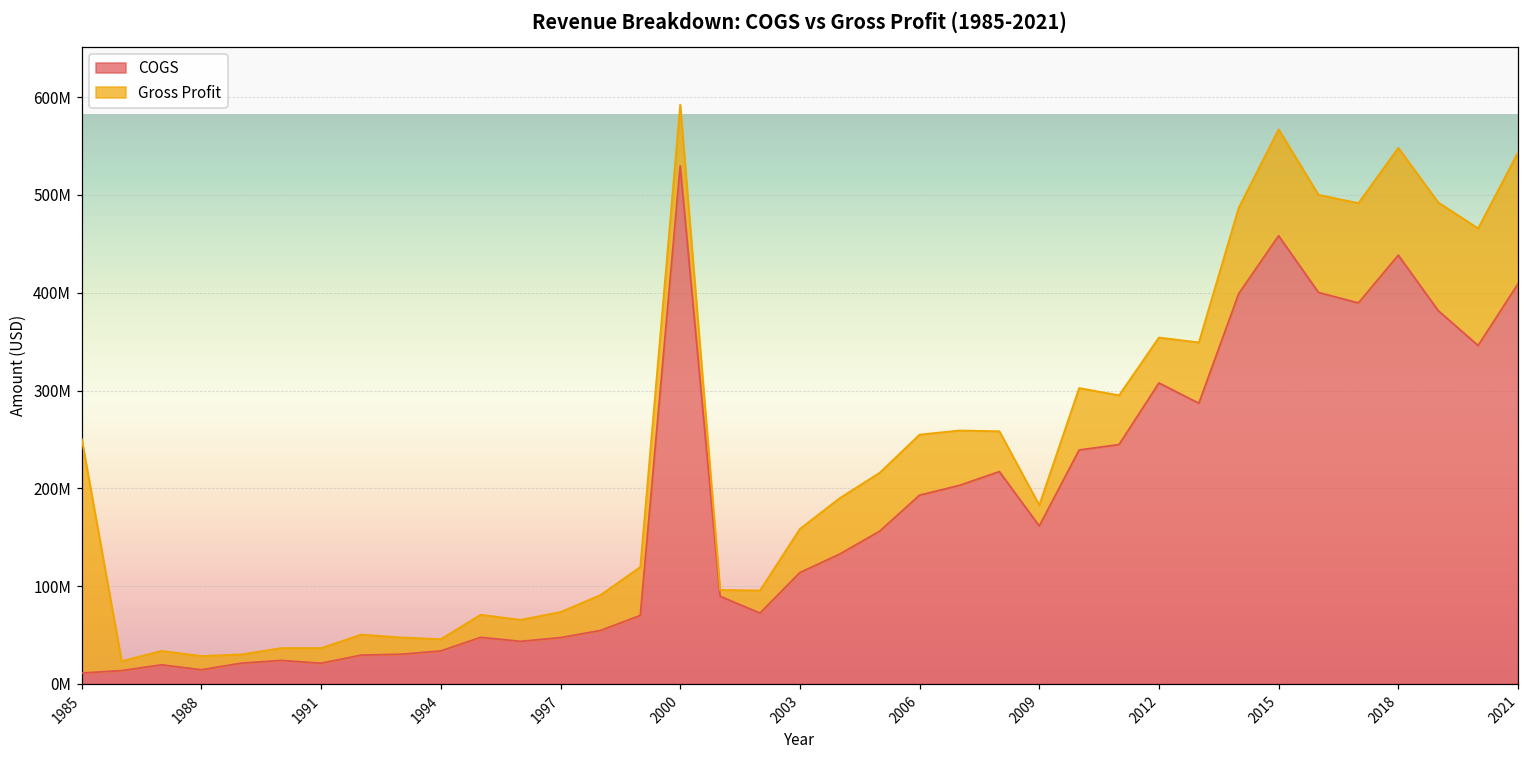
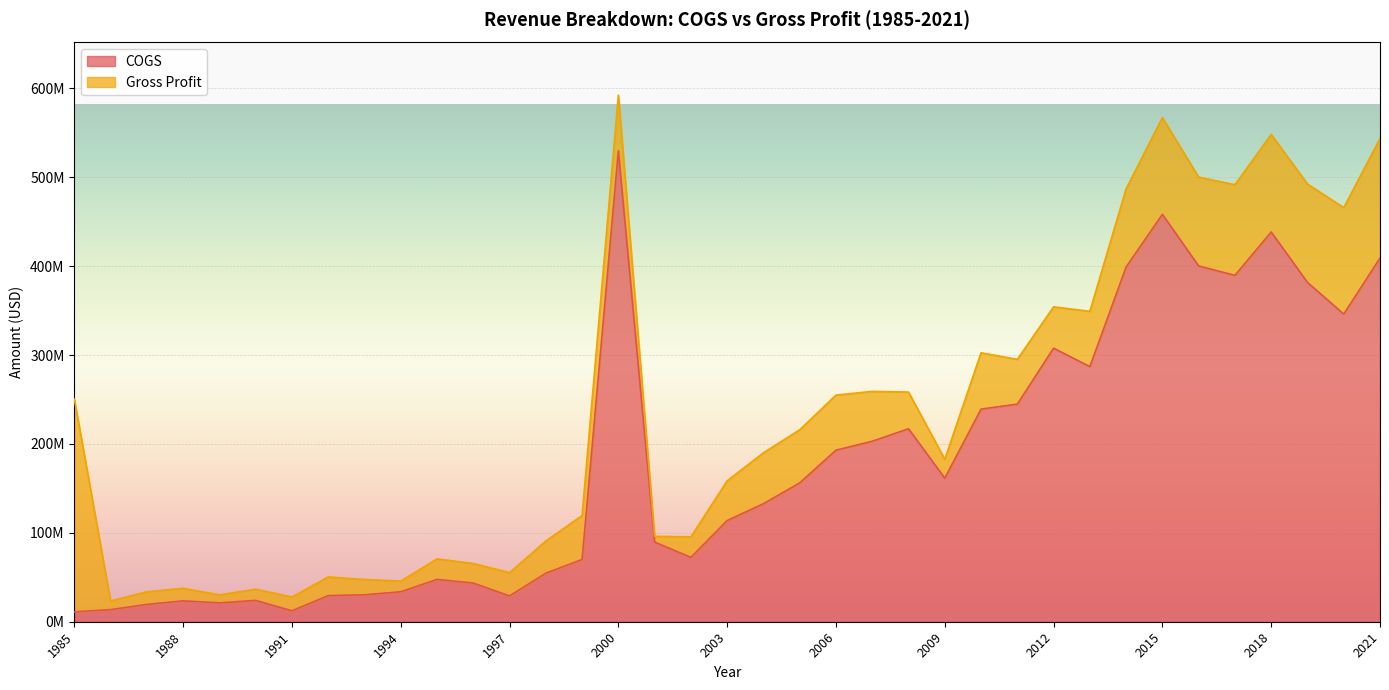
COGS, 1988: 10000000 -> 20000000
COGS, 1991: 20000000 -> 10000000
COGS, 1997: 50000000 -> 30000000
